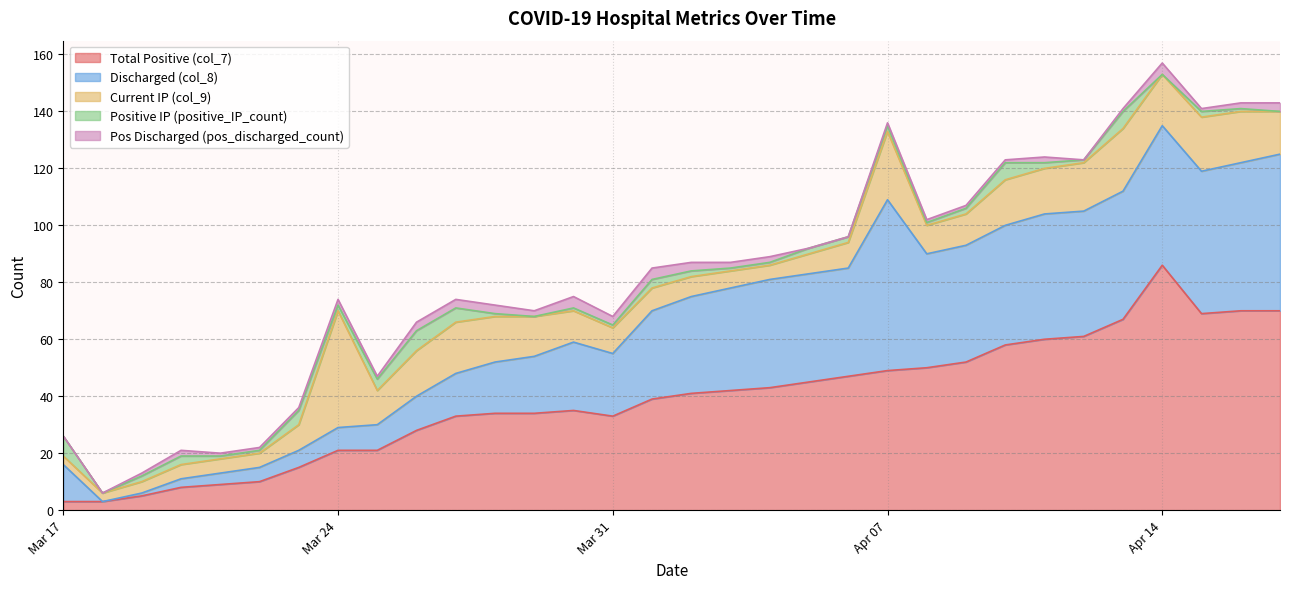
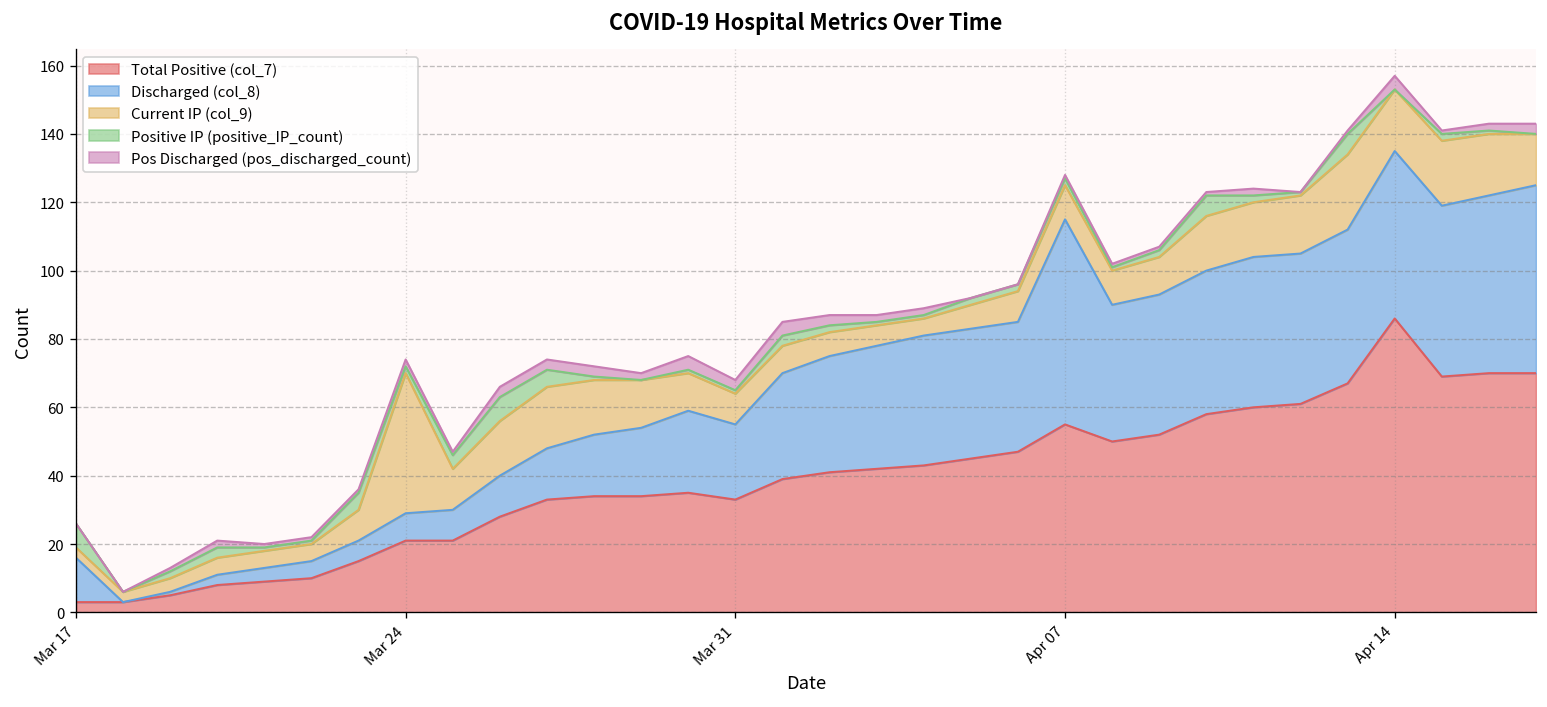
Total Positive (col_7), Apr 07: 49 -> 55
Current IP (col_9), Apr 07: 24 -> 10
